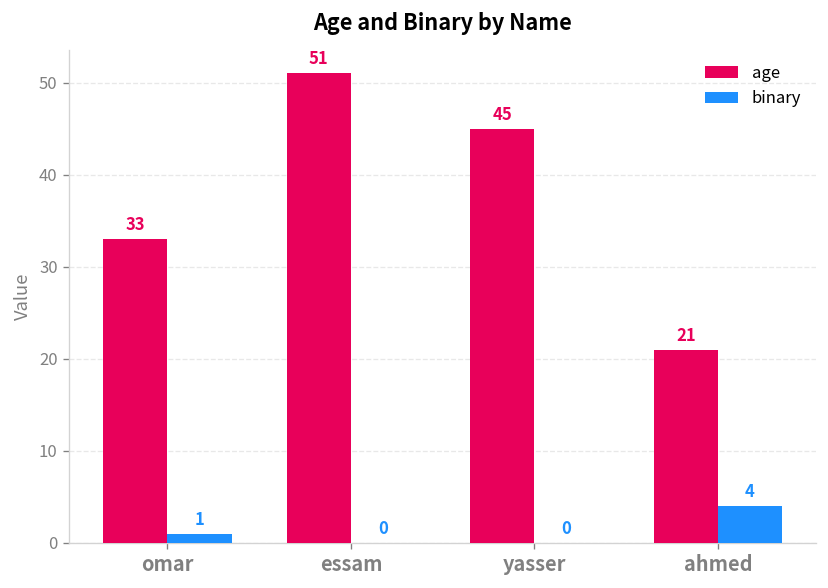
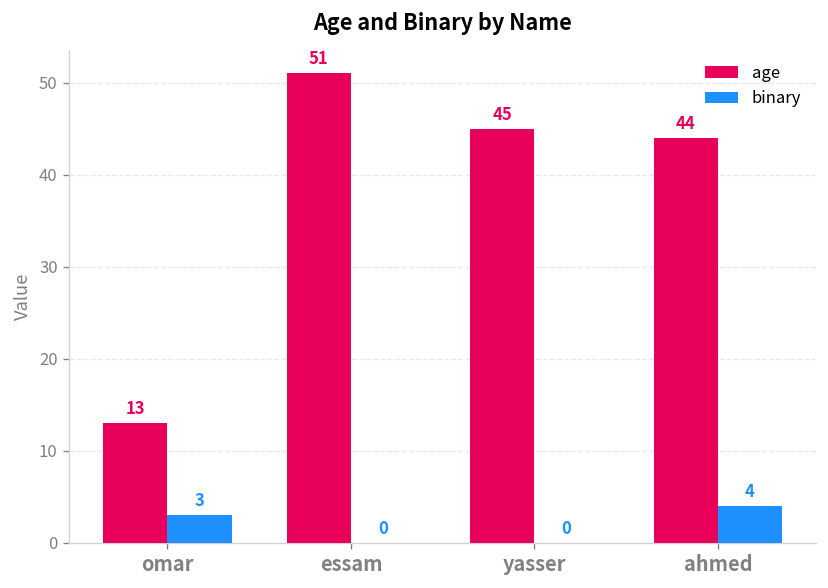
age, omar: 33 -> 13
binary, omar: 1 -> 3
age, ahmed: 21 -> 44
